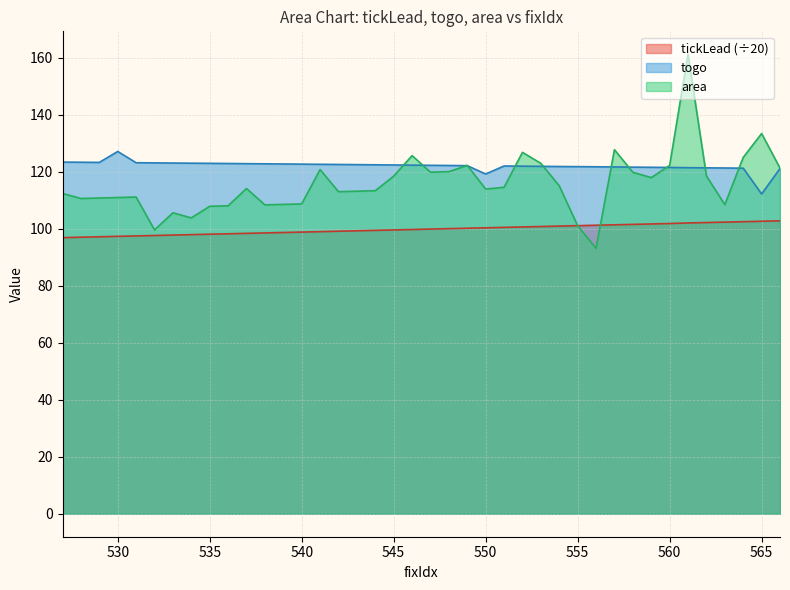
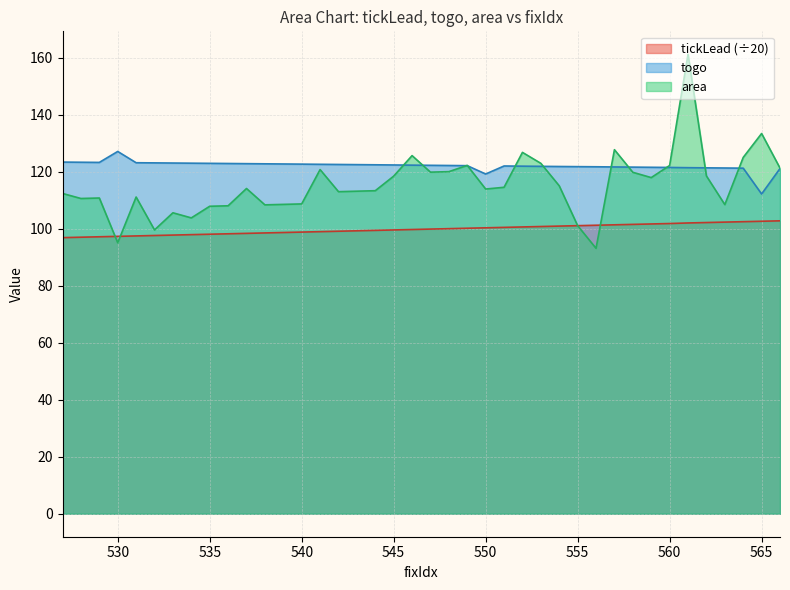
area, 530: 111 -> 95
